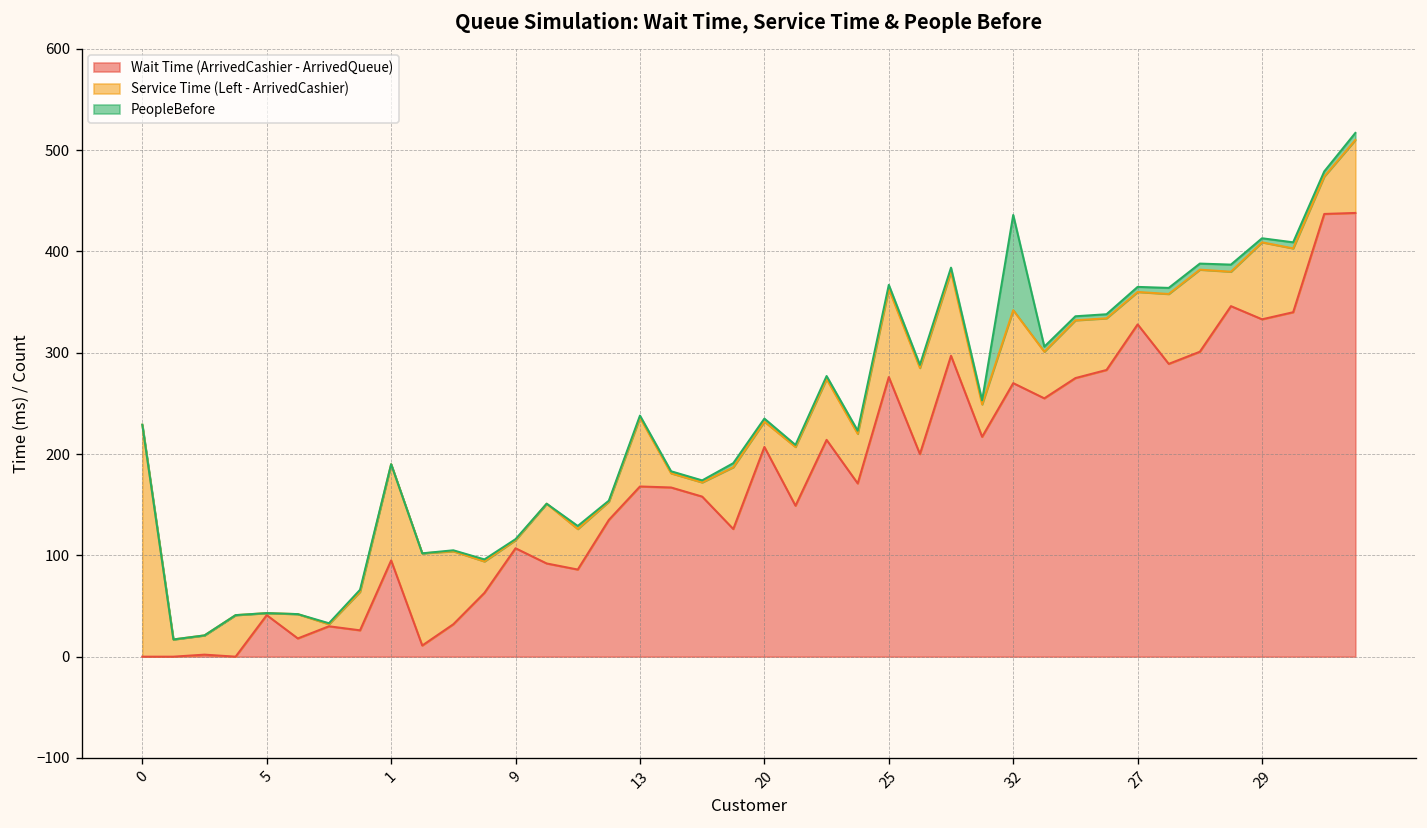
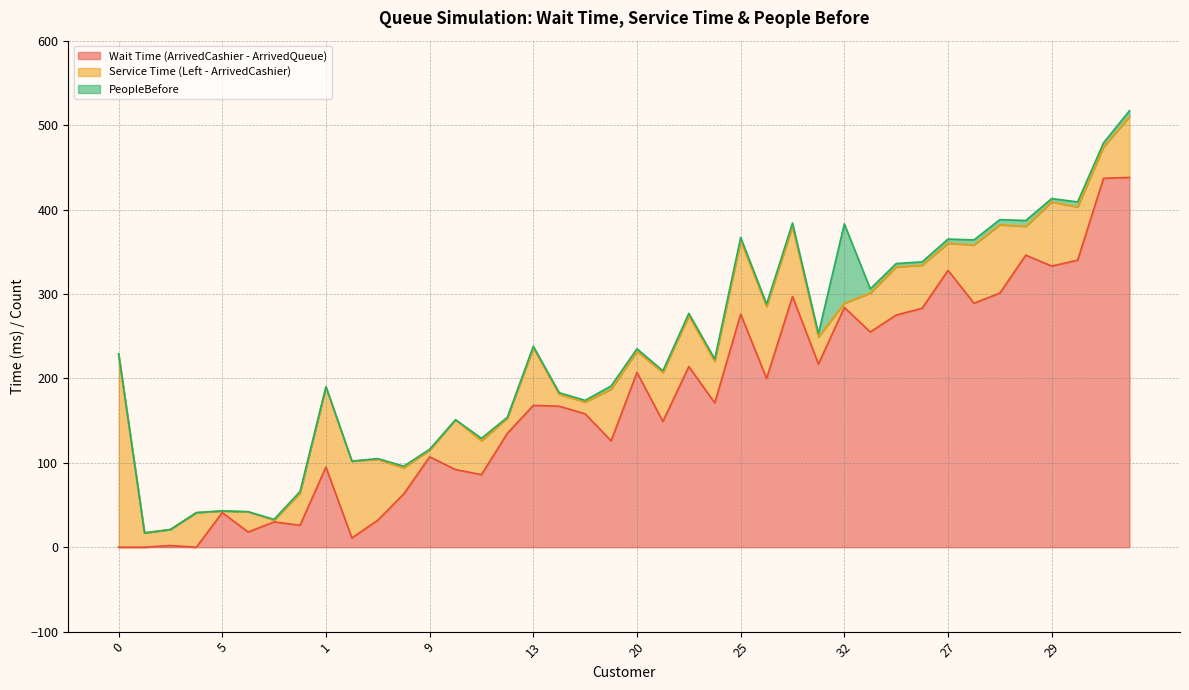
Wait Time (ArrivedCashier - ArrivedQueue), 32: 270 -> 280
Service Time (Left - ArrivedCashier), 32: 70 -> 10
